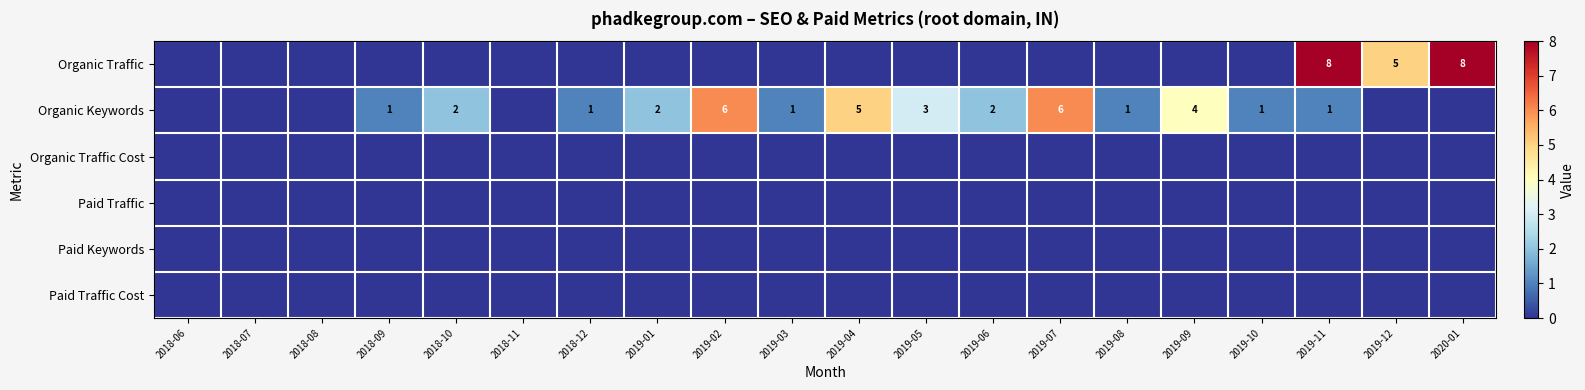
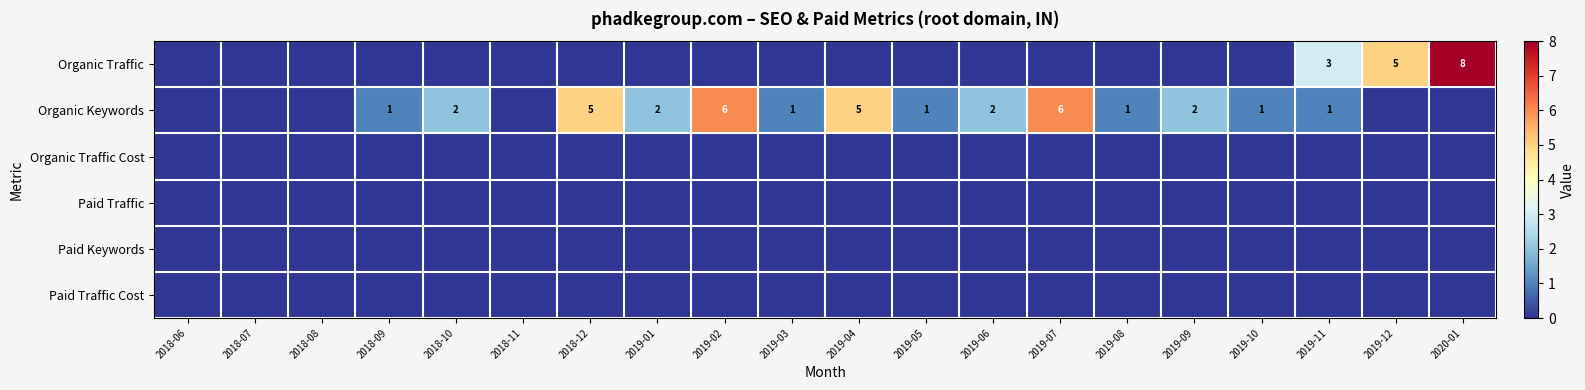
Organic Traffic, 2019-11: 8 -> 3
Organic Keywords, 2018-12: 1 -> 5
Organic Keywords, 2019-05: 3 -> 1
Organic Keywords, 2019-09: 4 -> 2
